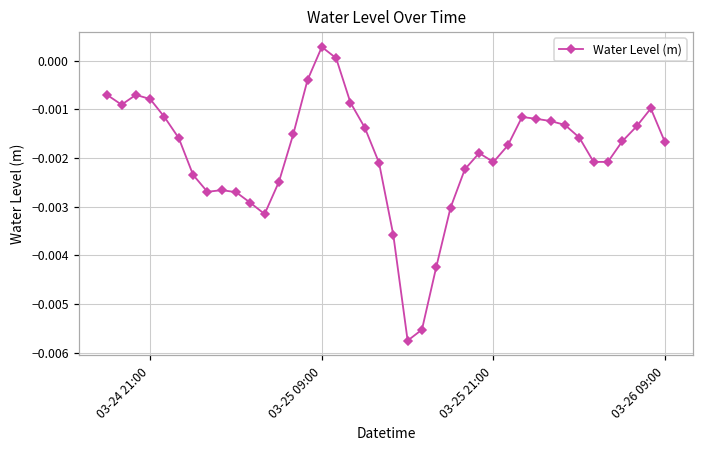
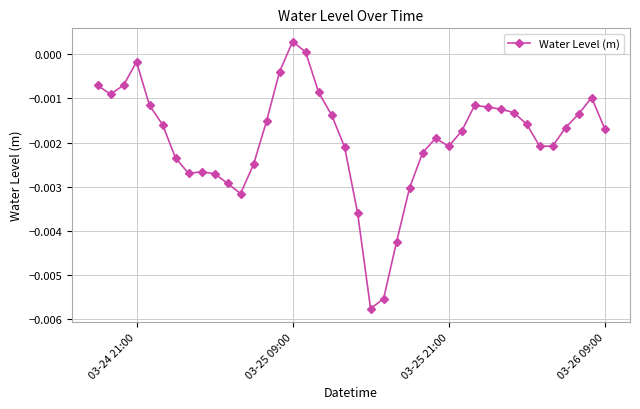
03-24 21:00: -0.0008 -> -0.0002
